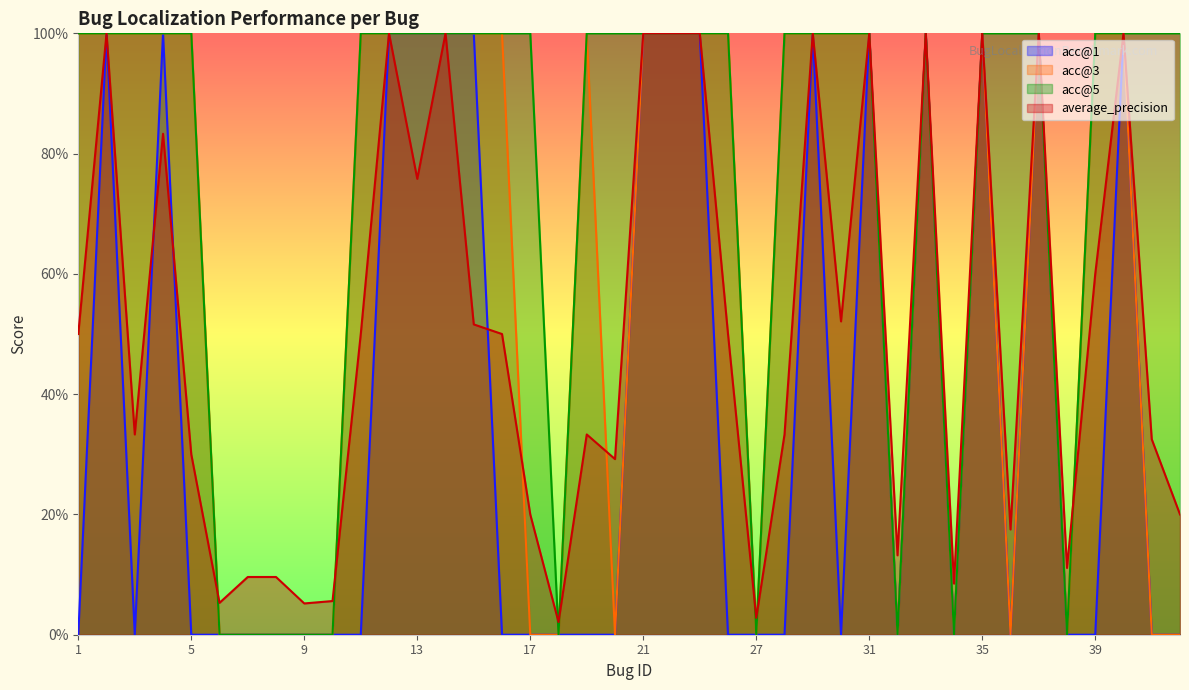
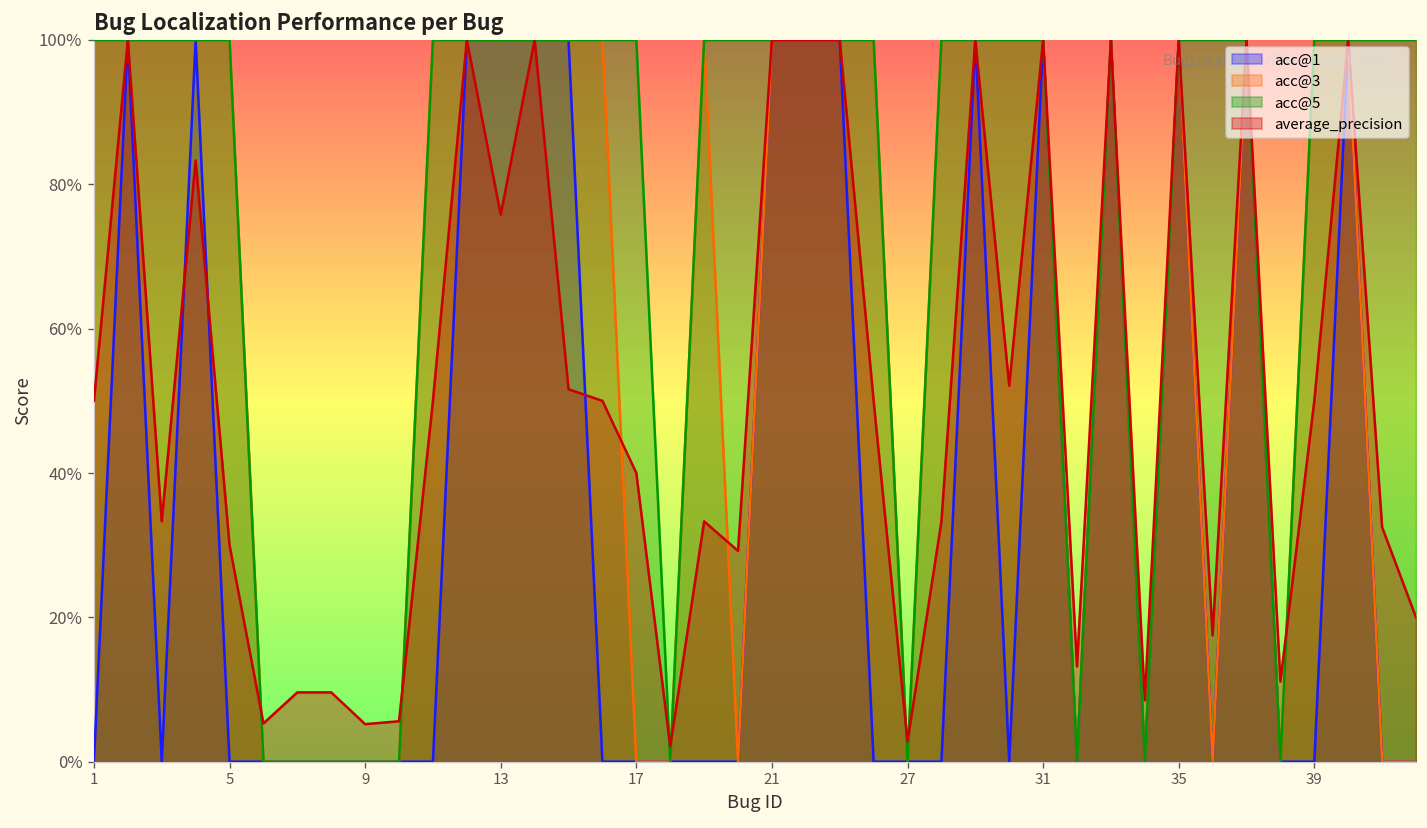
average_precision, 17: 20% -> 40%
average_precision, 39: 60% -> 50%
